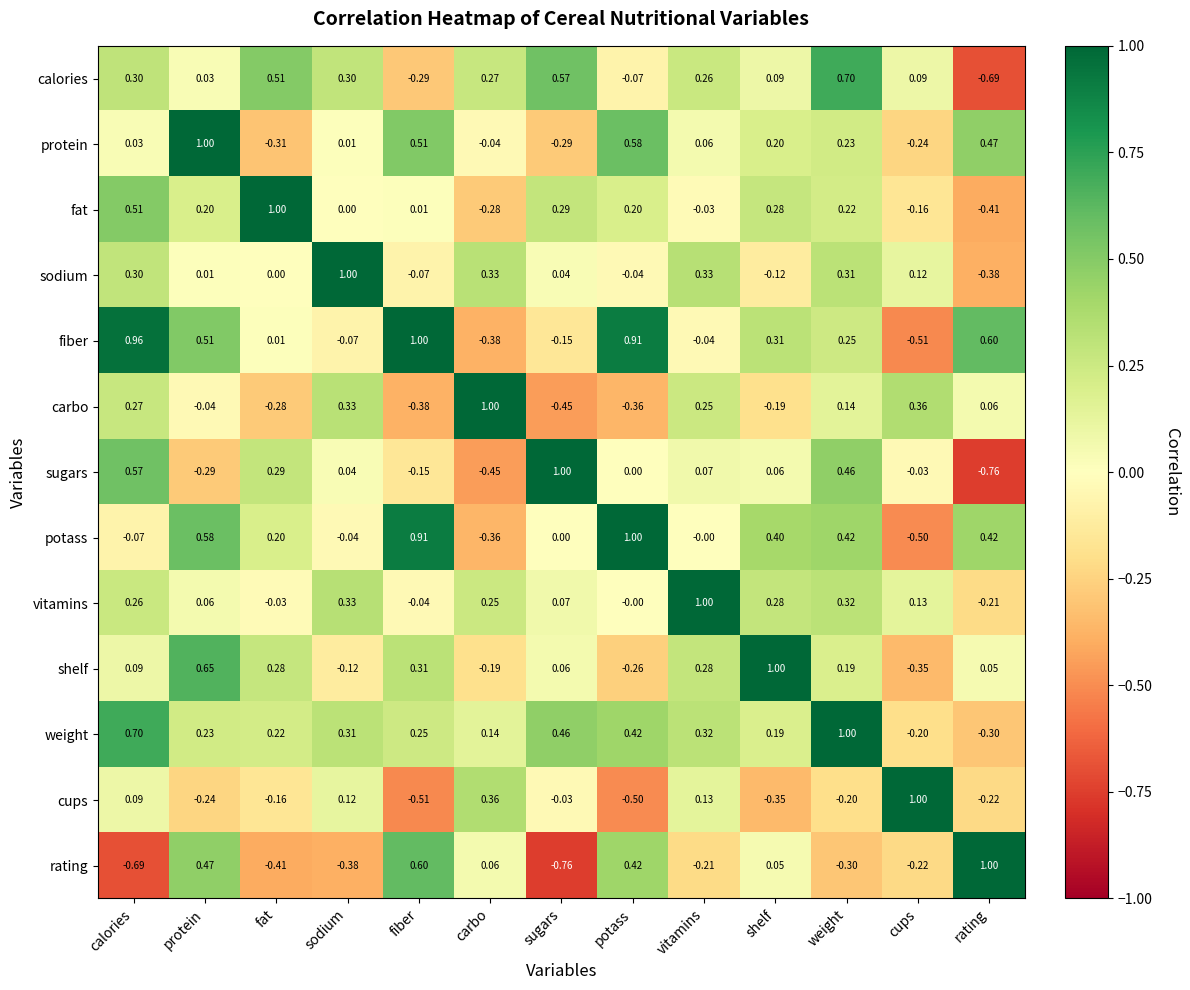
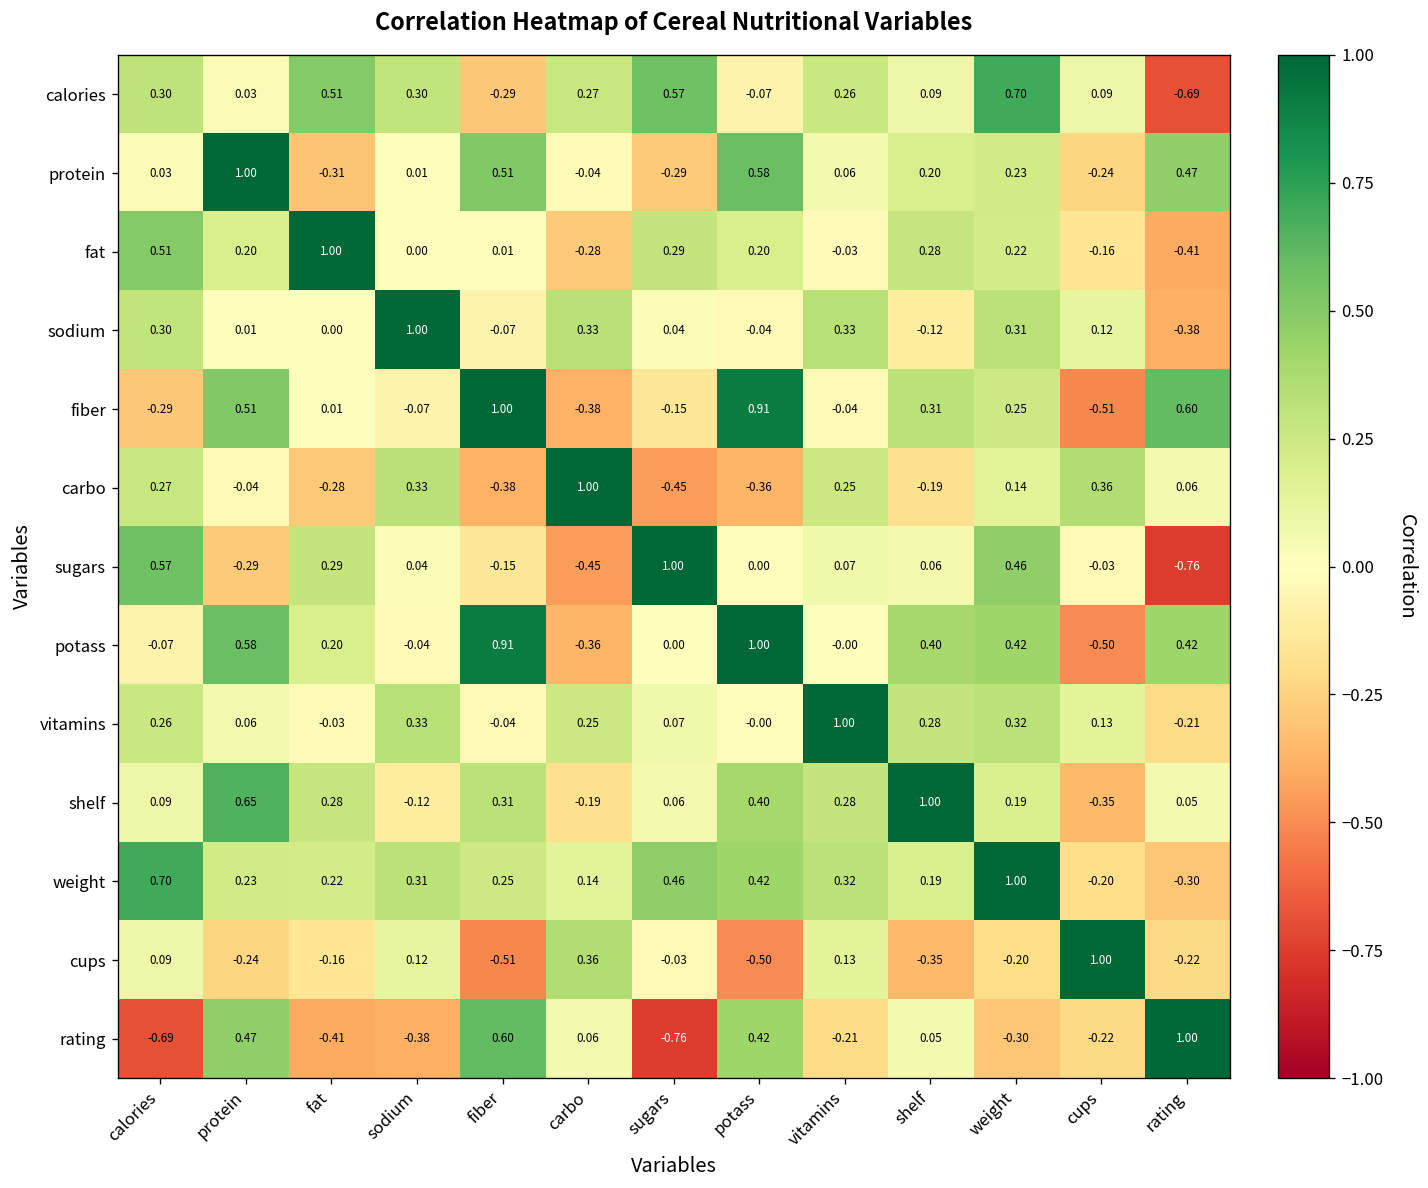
fiber, calories: 0.96 -> -0.29
shelf, potass: -0.26 -> 0.40
